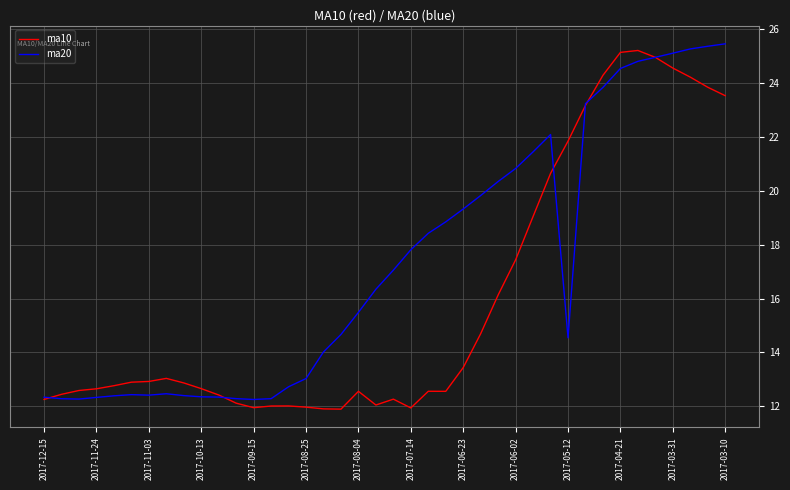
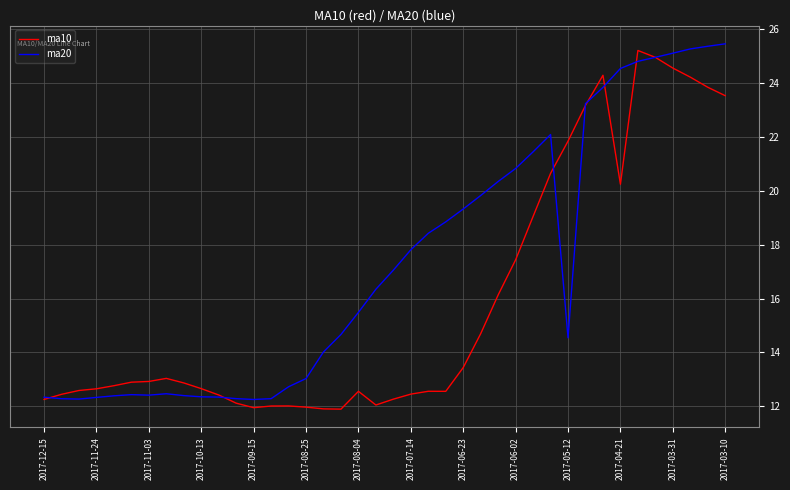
ma10, 2017-07-14: 11.9 -> 12.4
ma10, 2017-04-21: 25.1 -> 20.2
